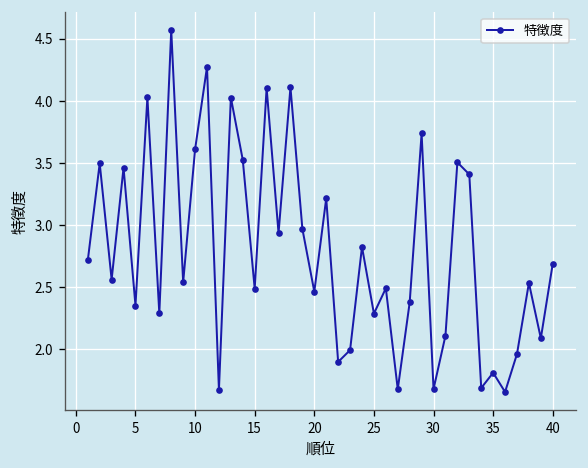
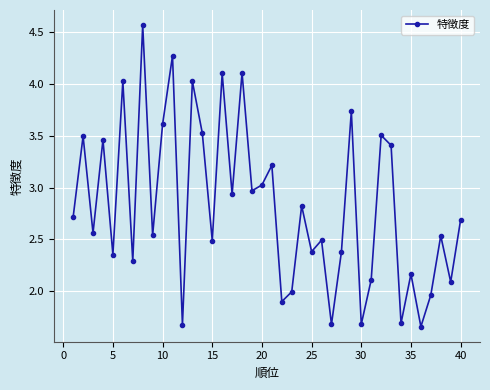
20: 2.47 -> 3.03
25: 2.29 -> 2.38
35: 1.81 -> 2.17
